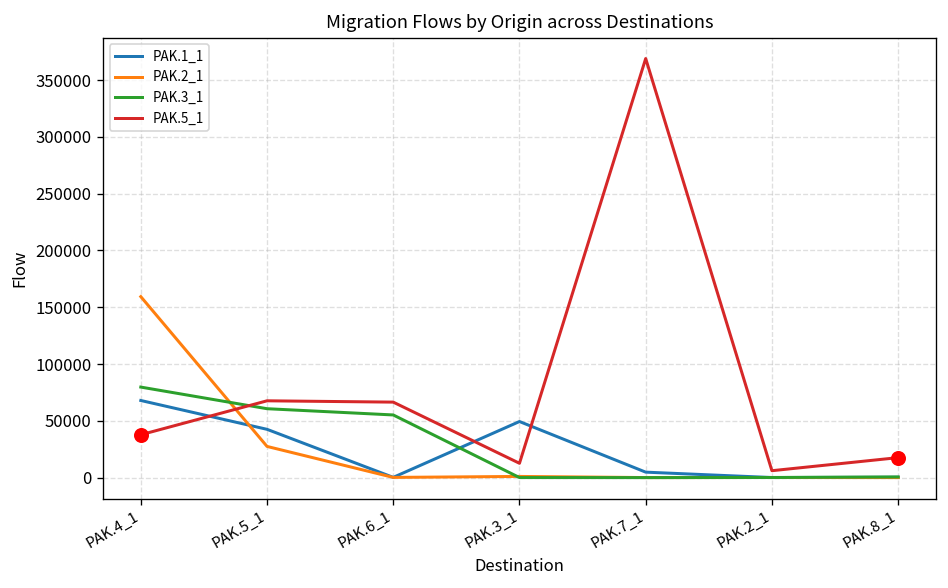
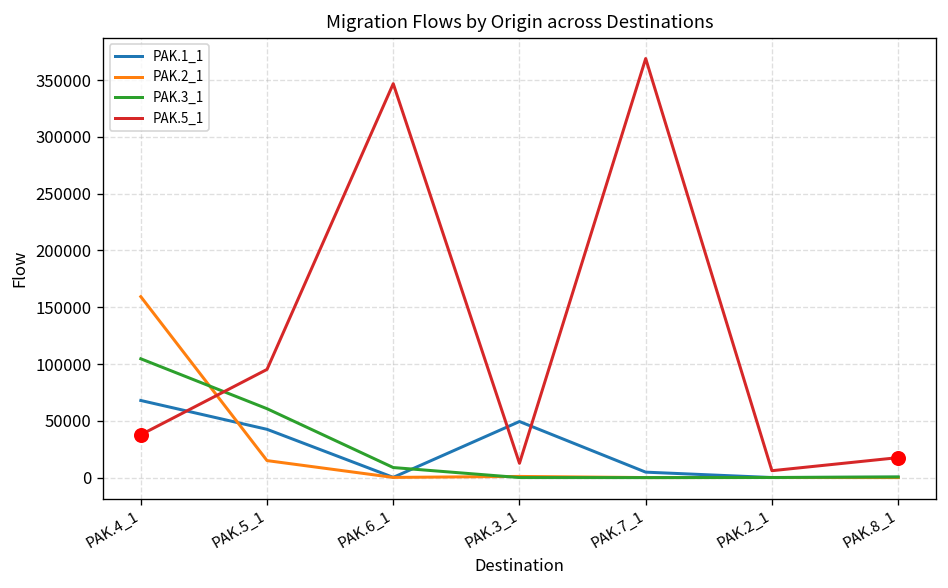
PAK.3_1, PAK.4_1: 80000 -> 100000
PAK.2_1, PAK.5_1: 30000 -> 10000
PAK.5_1, PAK.5_1: 70000 -> 100000
PAK.3_1, PAK.6_1: 60000 -> 10000
PAK.5_1, PAK.6_1: 70000 -> 350000
